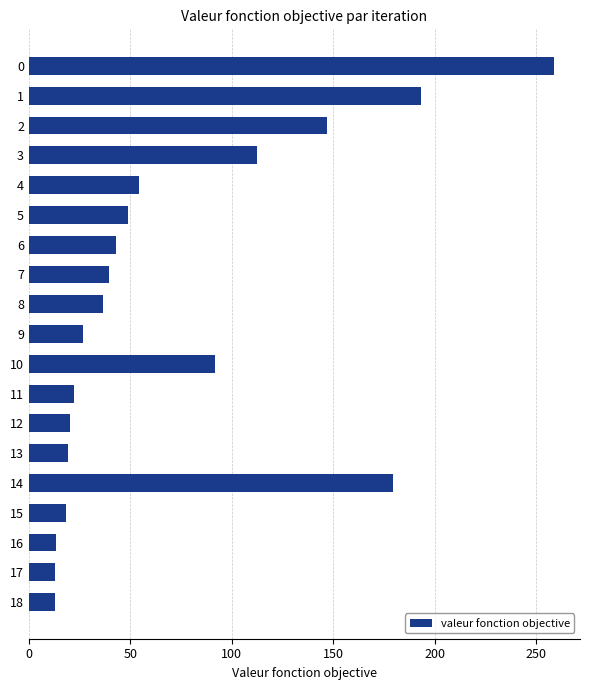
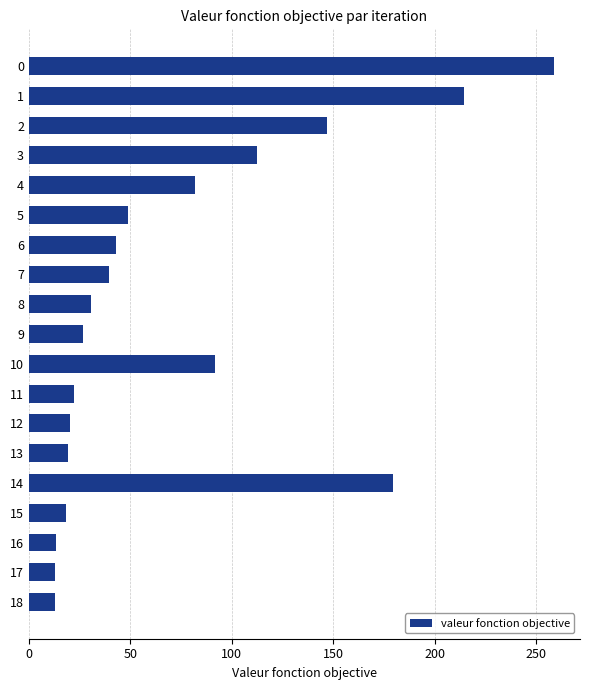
1: 193 -> 214
4: 54 -> 82
8: 37 -> 31
